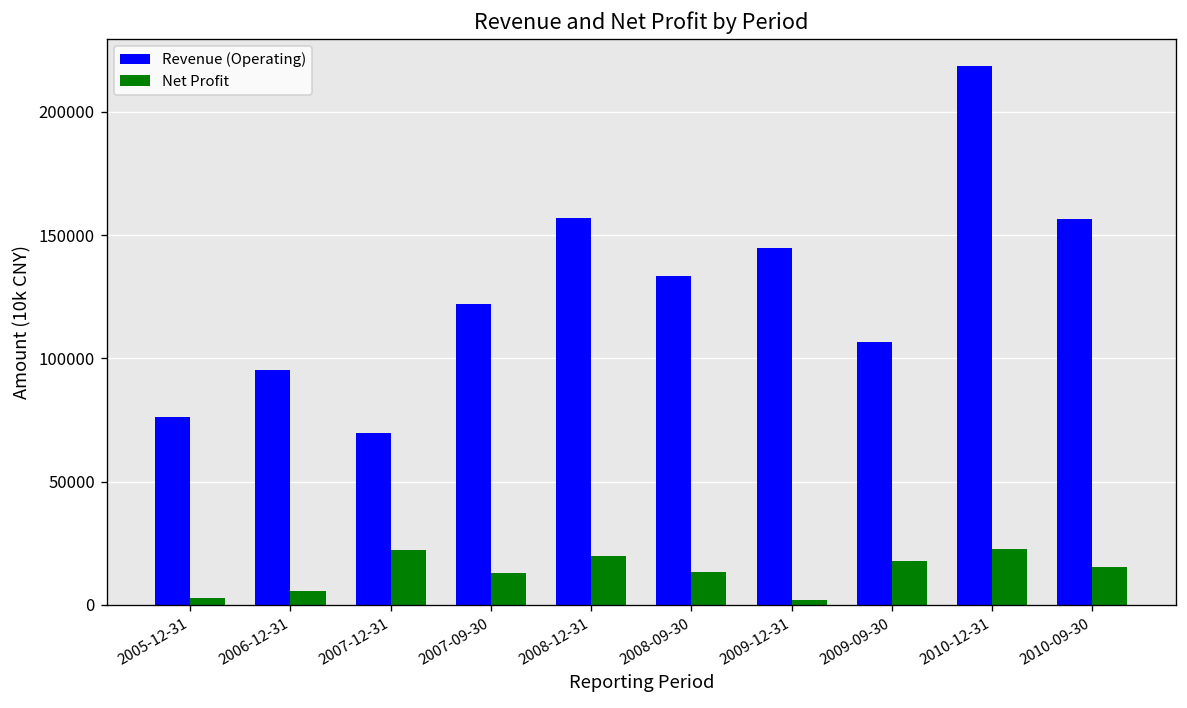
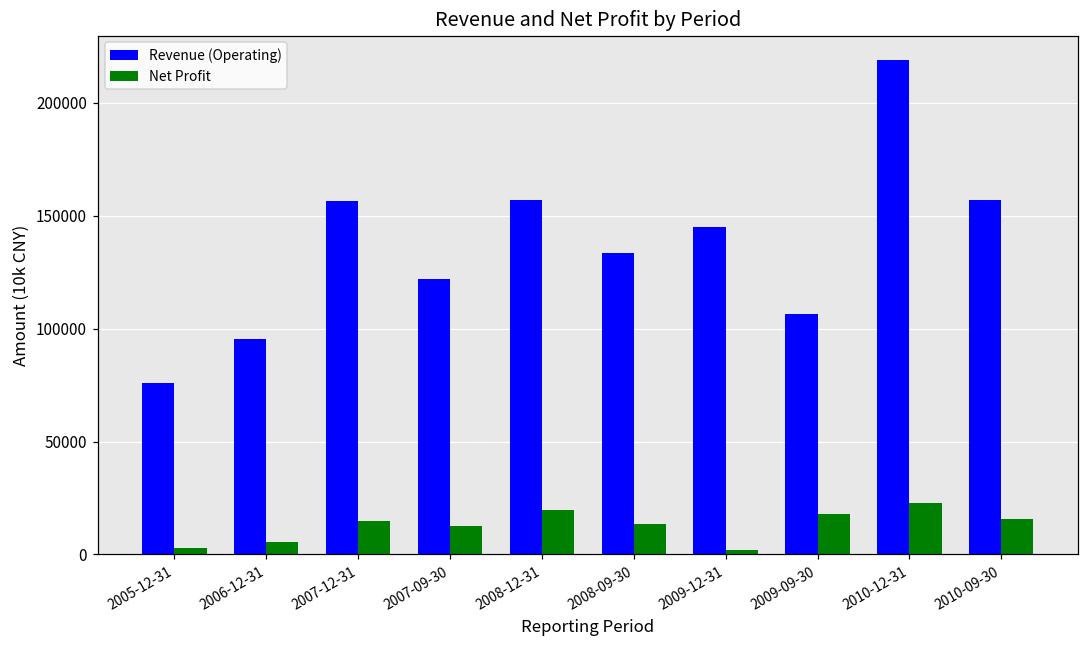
Revenue (Operating), 2007-12-31: 70000 -> 157000
Net Profit, 2007-12-31: 22000 -> 15000
